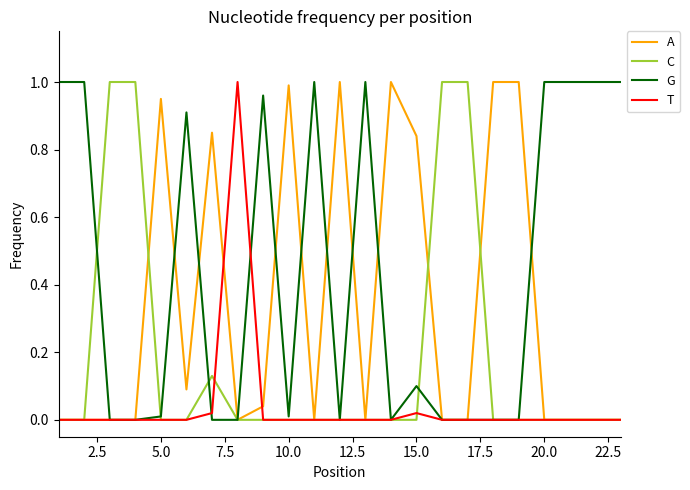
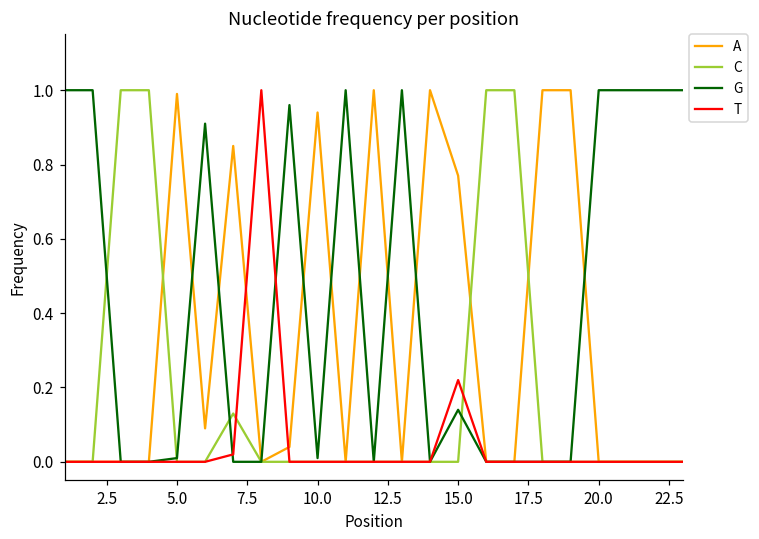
A, 5.0: 0.95 -> 0.99
A, 10.0: 0.99 -> 0.94
A, 15.0: 0.84 -> 0.77
G, 15.0: 0.10 -> 0.14
T, 15.0: 0.02 -> 0.22
